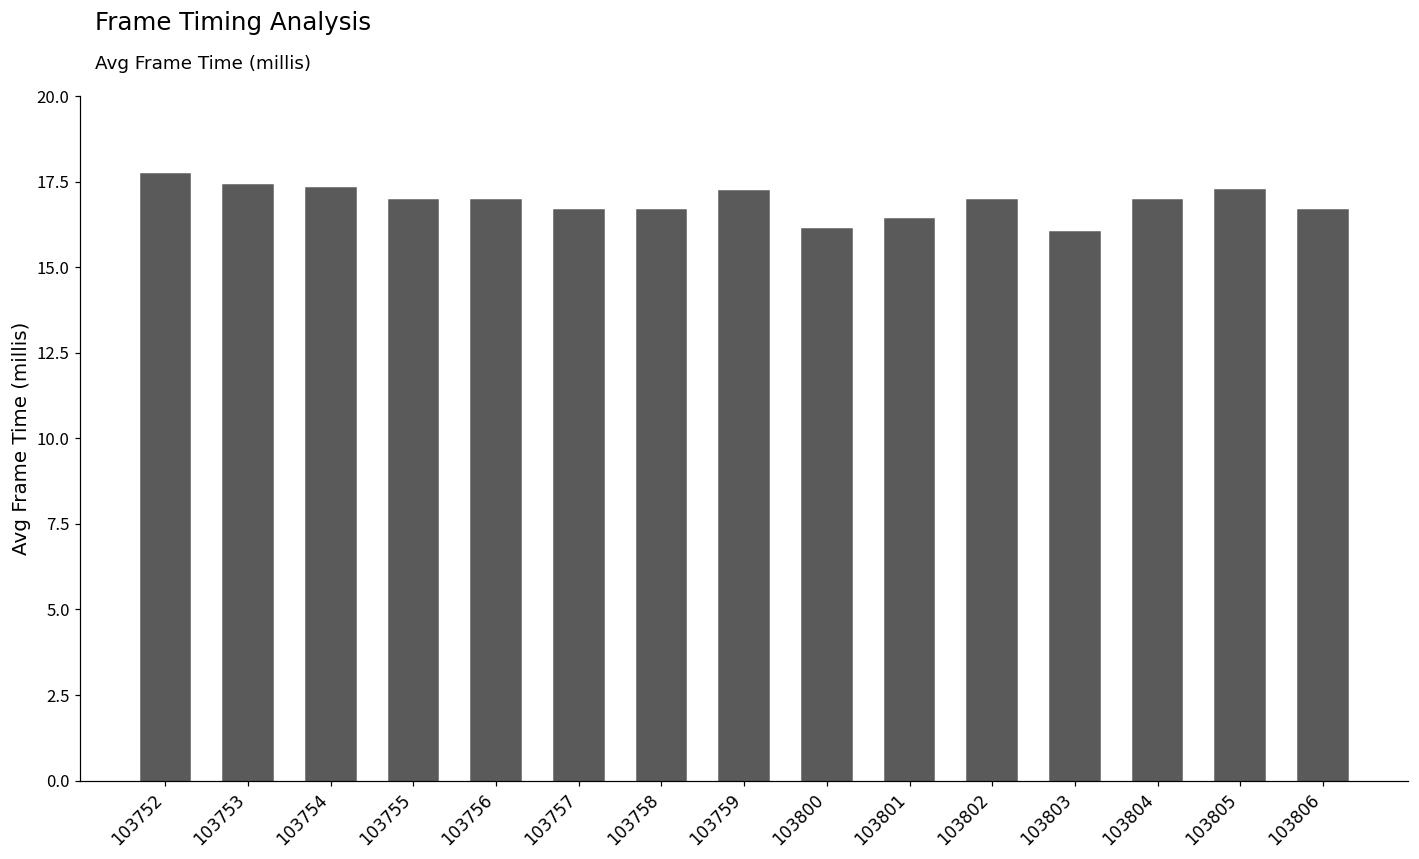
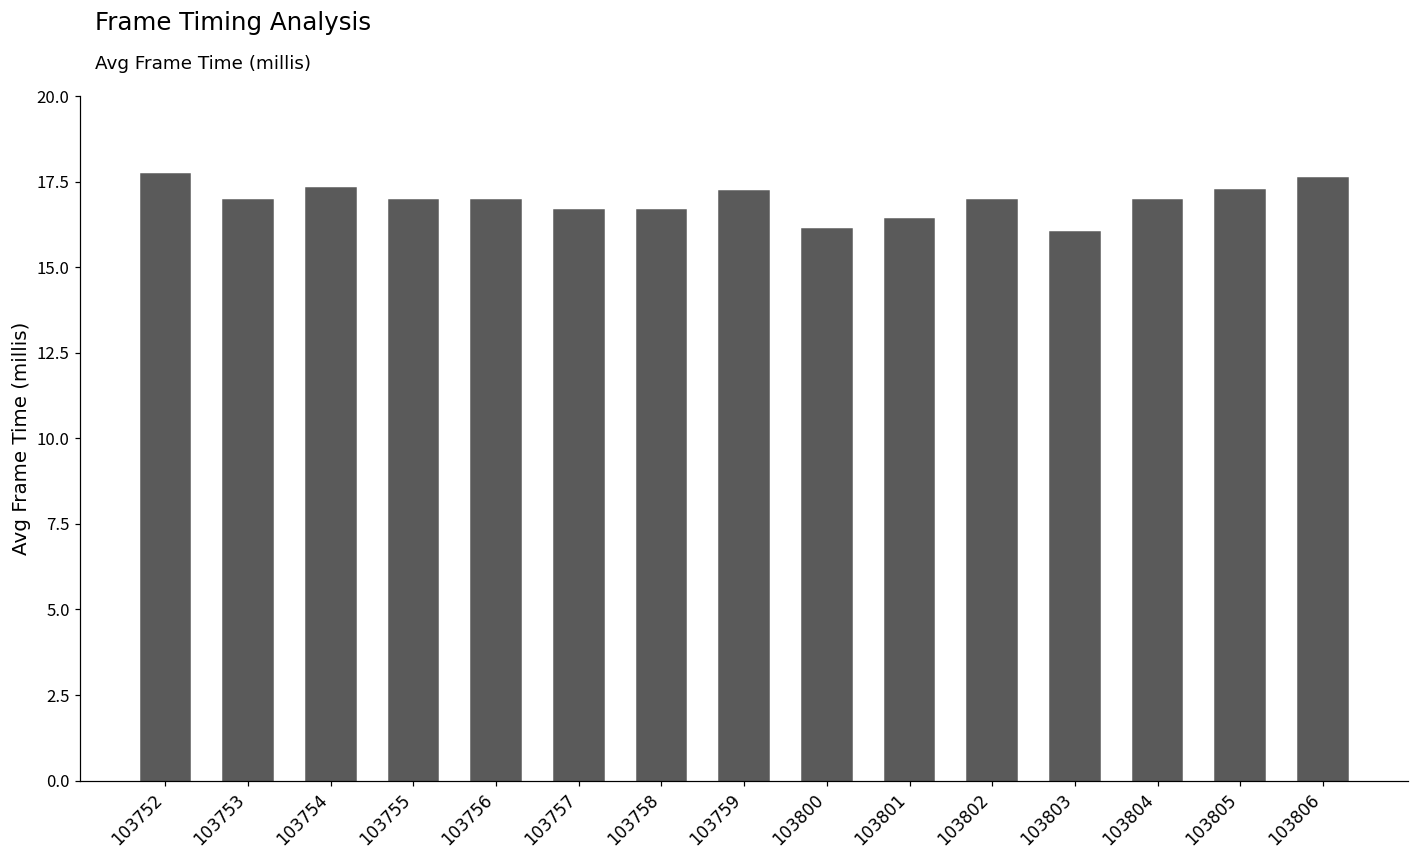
103753: 17.4 -> 17.0
103806: 16.7 -> 17.6
